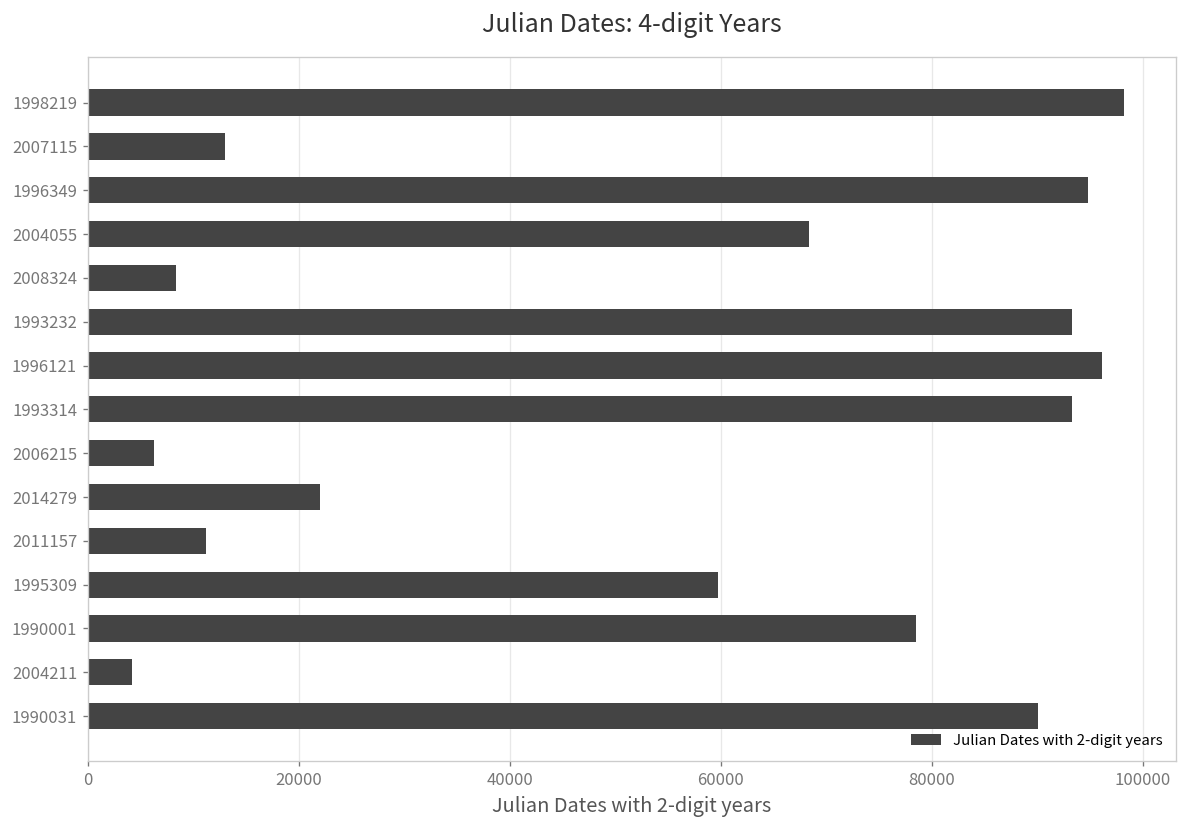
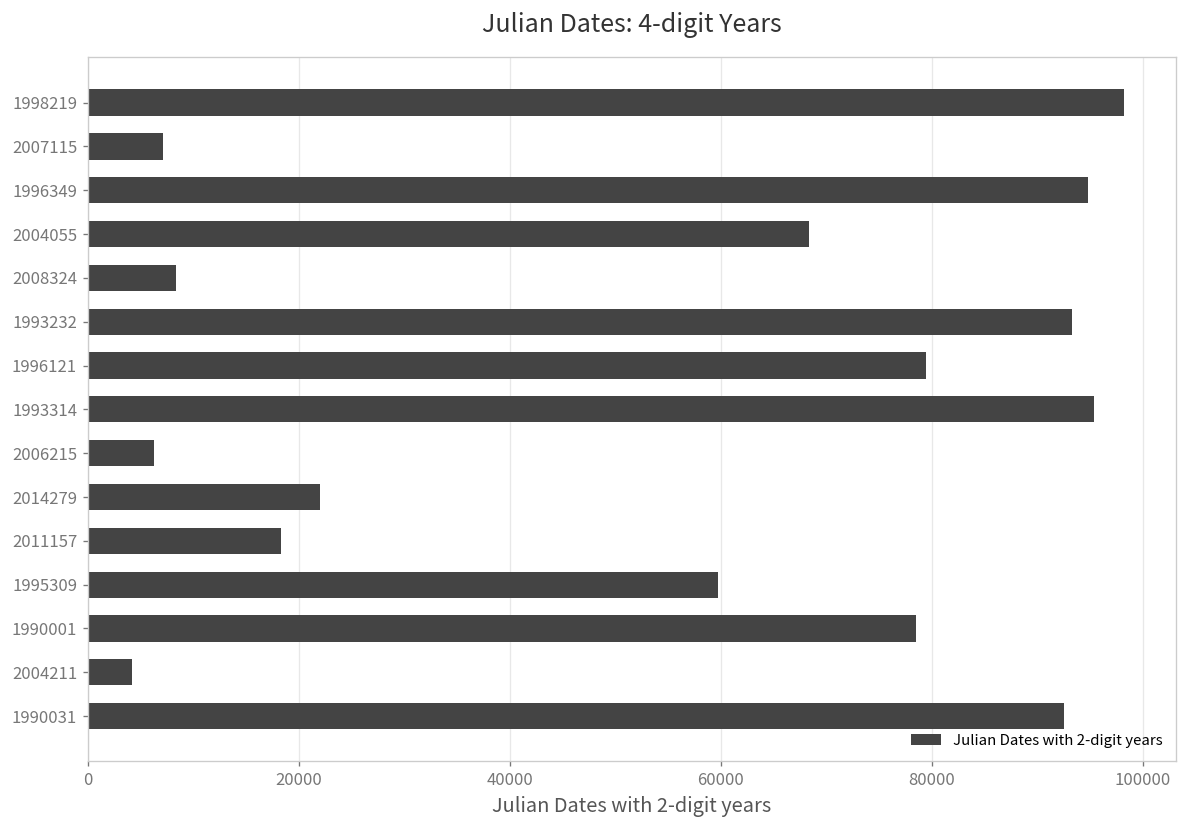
2007115: 13000 -> 7000
1996121: 96000 -> 79000
1993314: 93000 -> 95000
2011157: 11000 -> 18000
1990031: 90000 -> 93000
